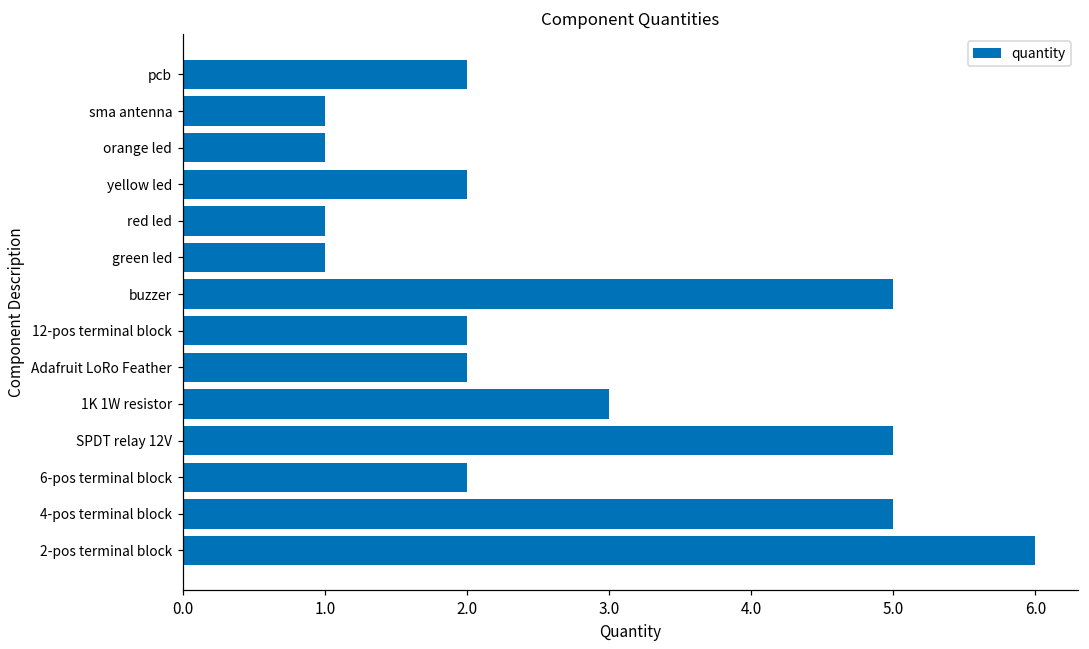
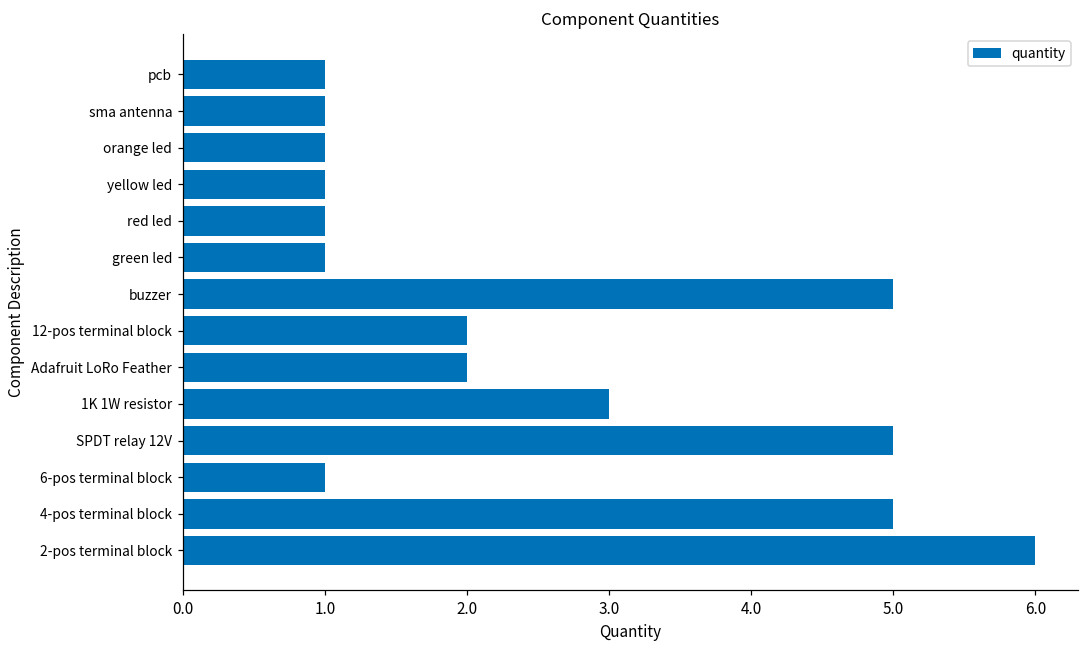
pcb: 2 -> 1
yellow led: 2 -> 1
6-pos terminal block: 2 -> 1
